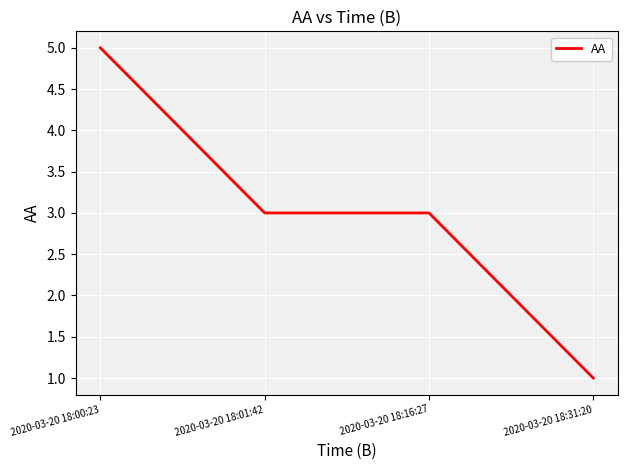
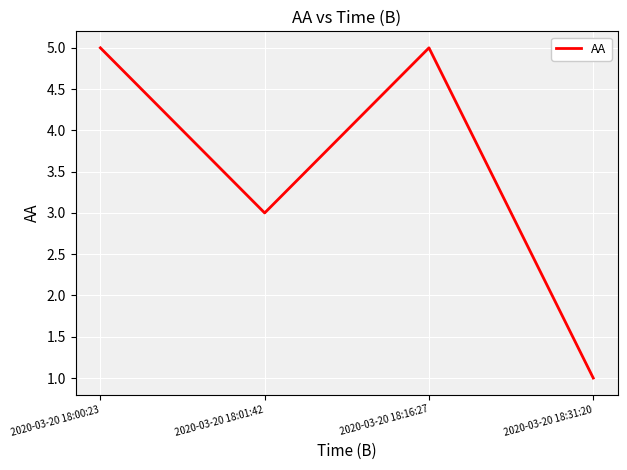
2020-03-20 18:16:27: 3 -> 5
